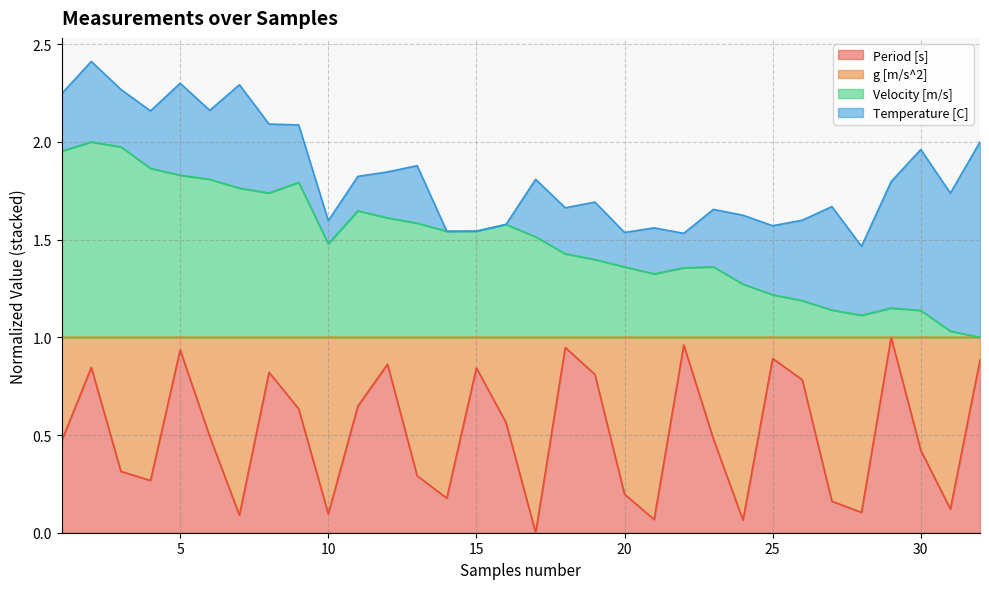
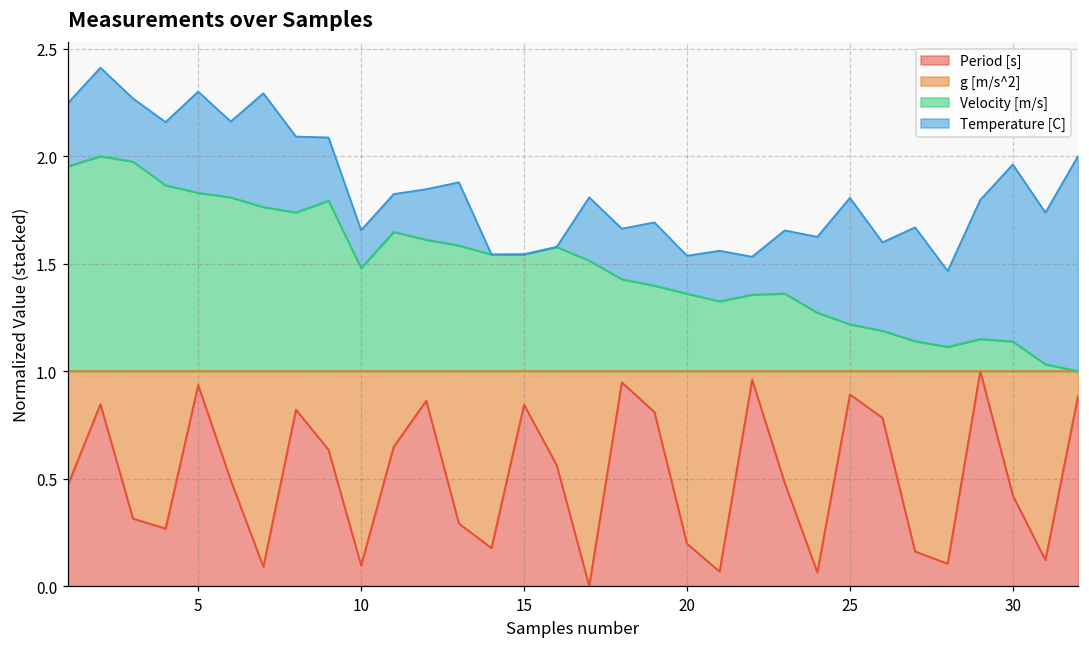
Temperature [C], 10: 0.12 -> 0.18
Temperature [C], 25: 0.35 -> 0.59
